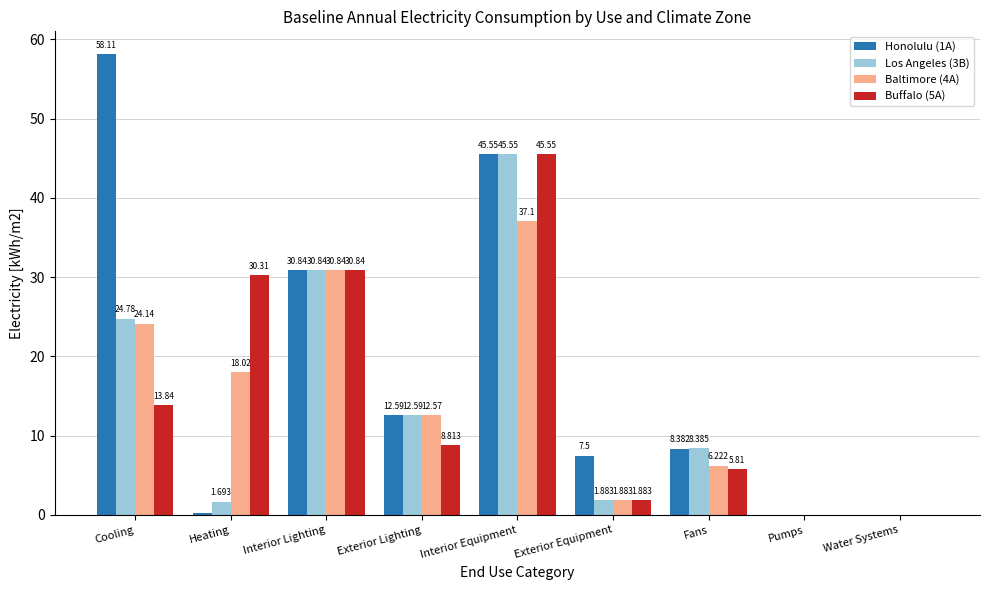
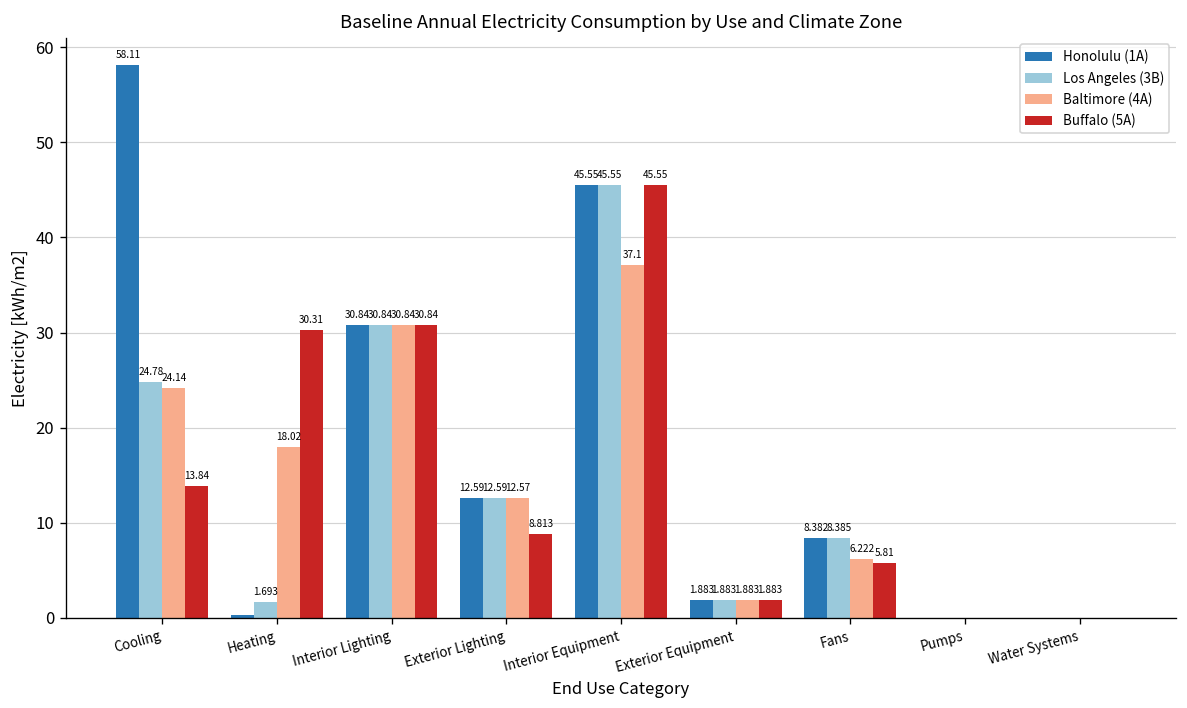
Honolulu (1A), Exterior Equipment: 7.5 -> 1.883
